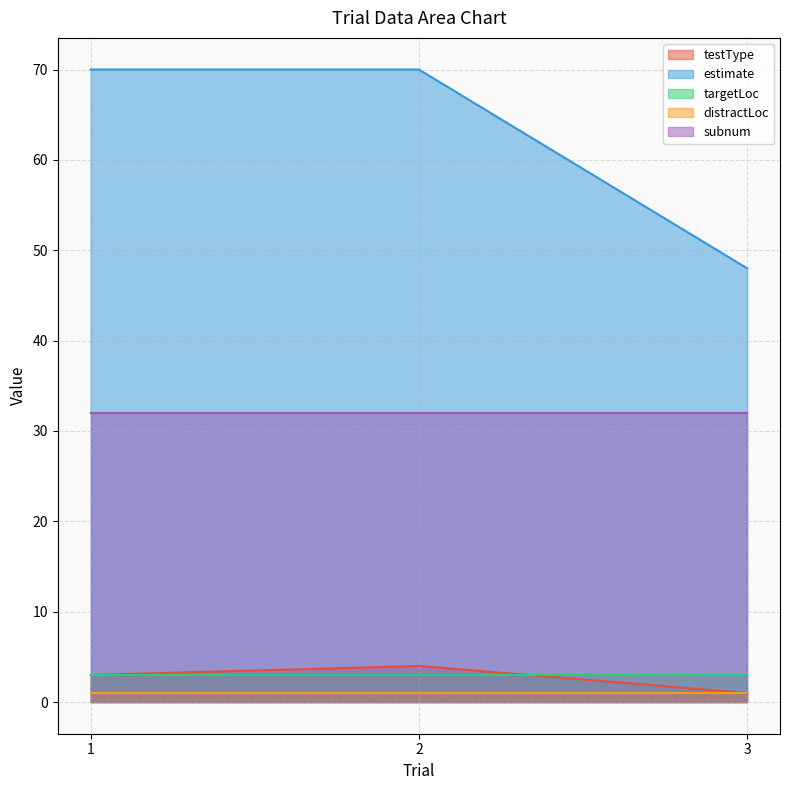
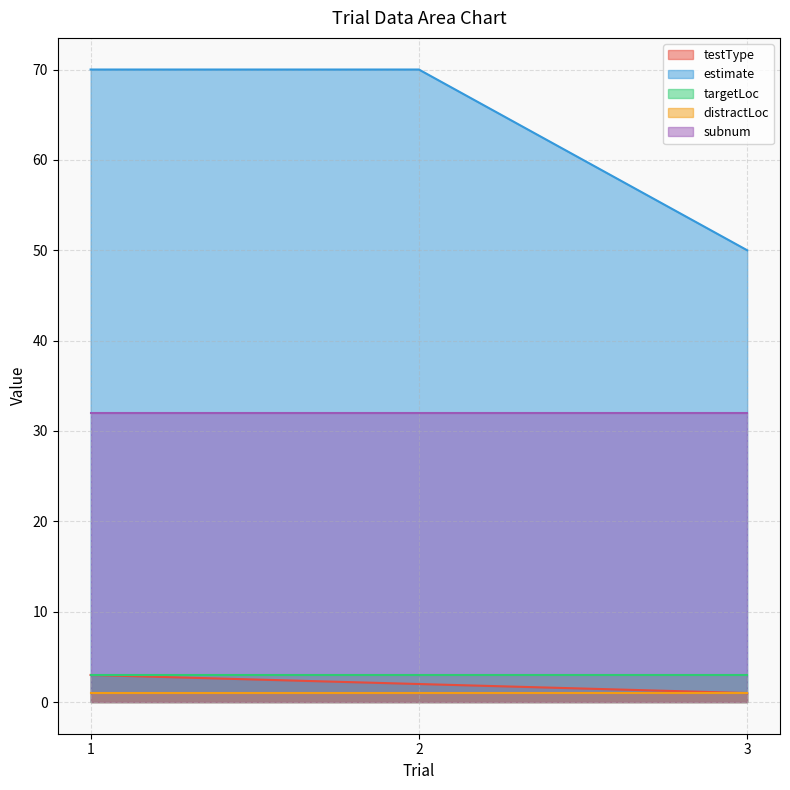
testType, 2: 4 -> 2
estimate, 3: 48 -> 50
